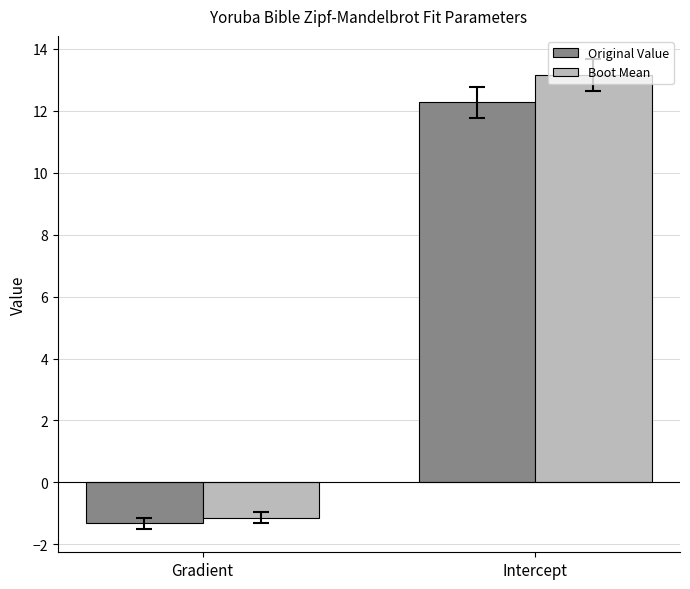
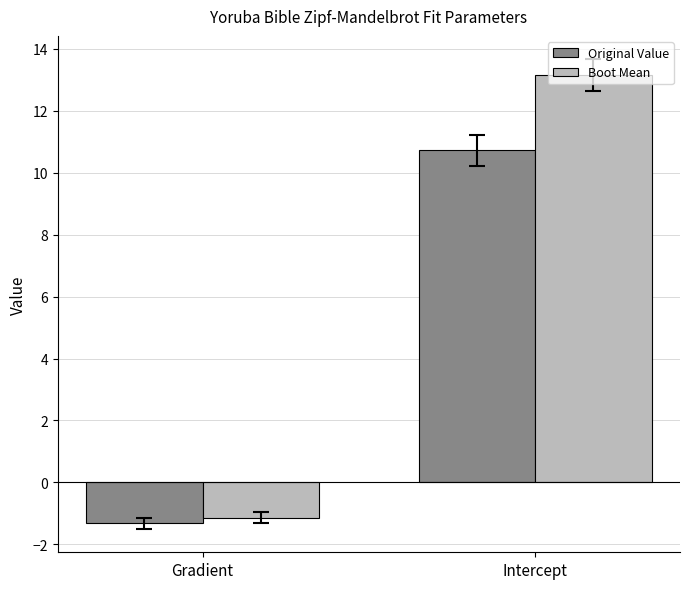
Original Value, Intercept: 12.3 -> 10.7
